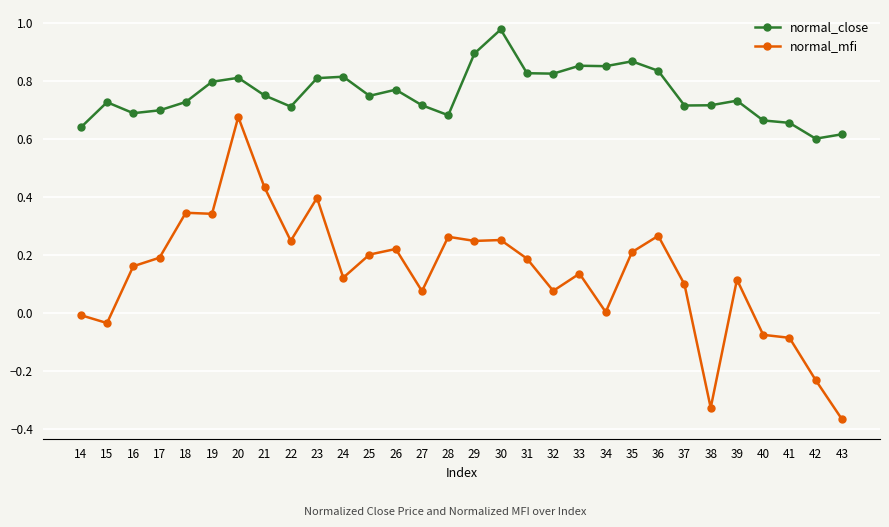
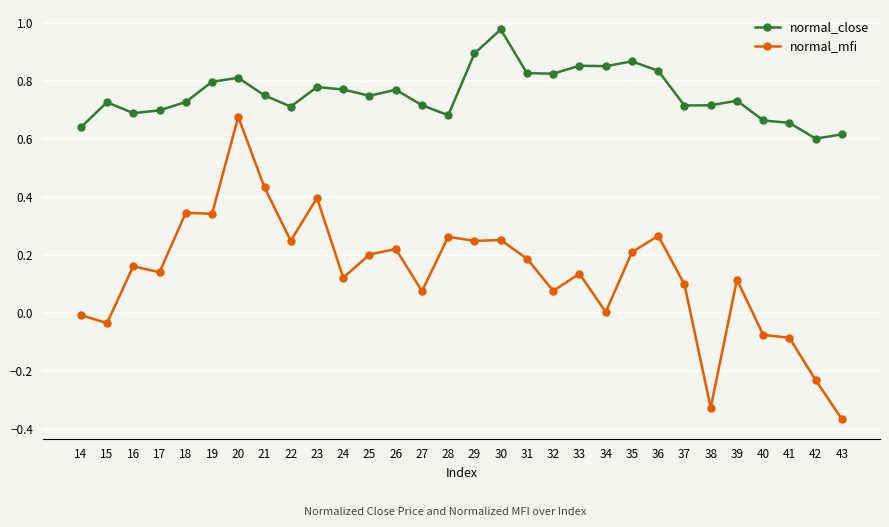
normal_mfi, 17: 0.19 -> 0.14
normal_close, 23: 0.81 -> 0.78
normal_close, 24: 0.82 -> 0.77
